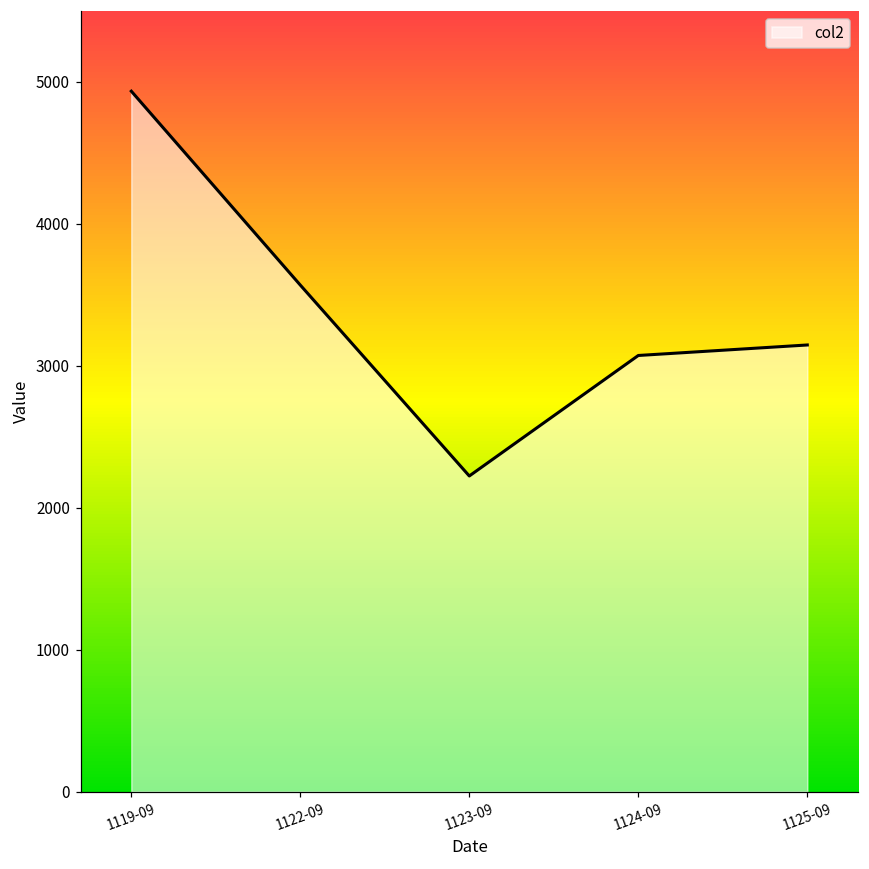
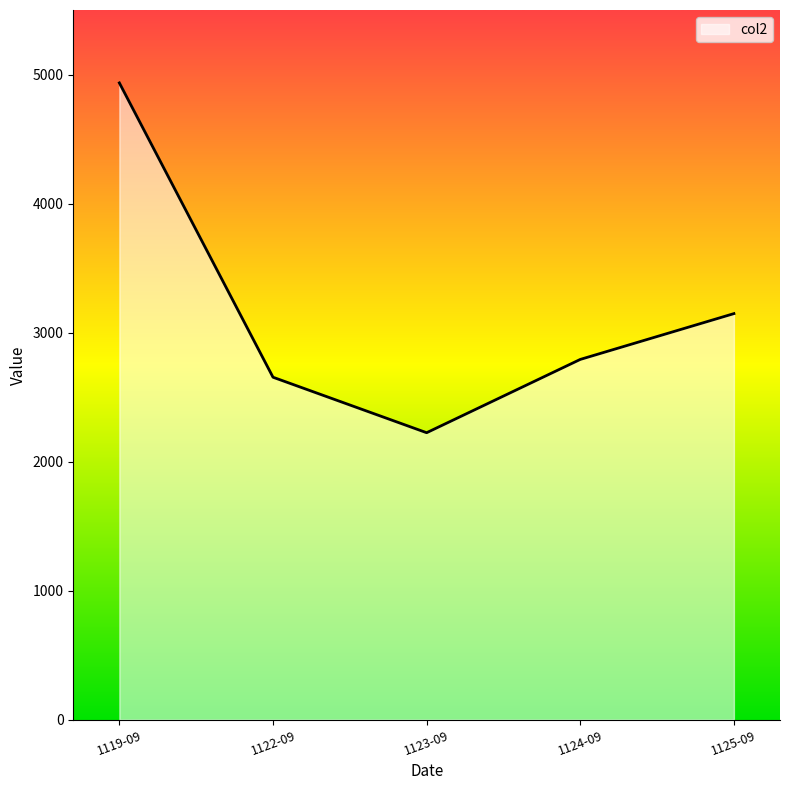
1122-09: 3570 -> 2650
1124-09: 3070 -> 2790
